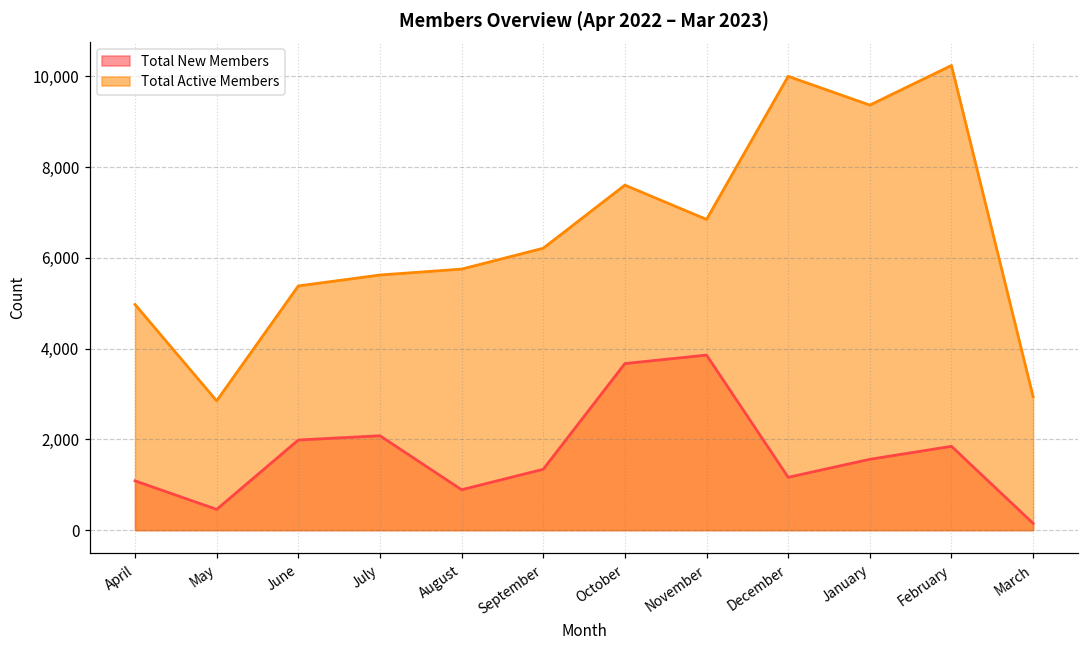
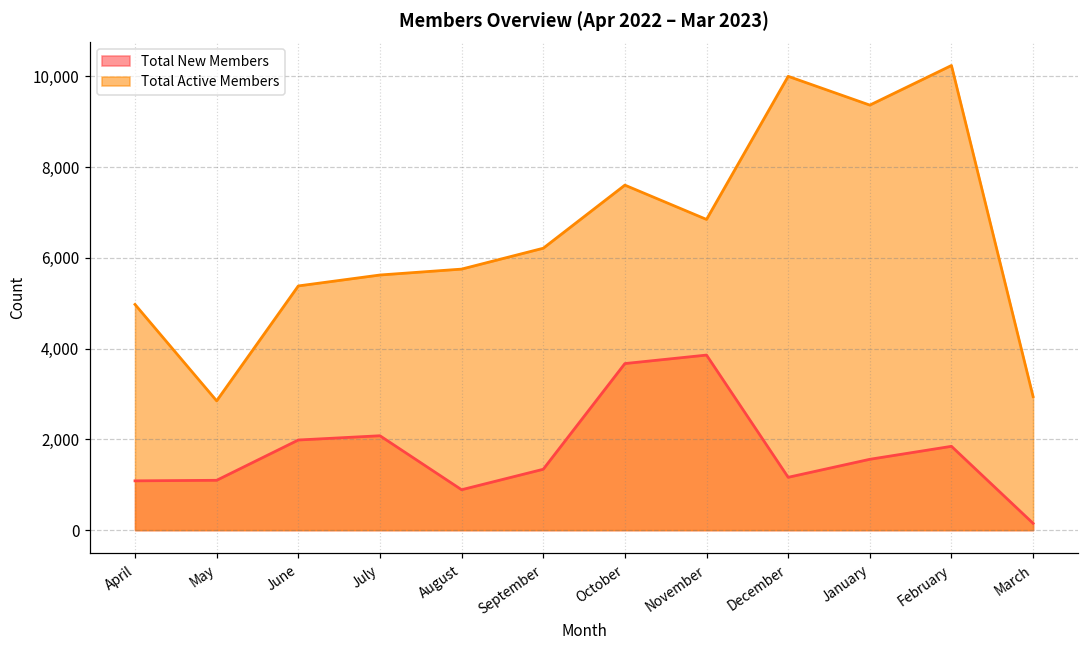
Total New Members, May: 500 -> 1,100
